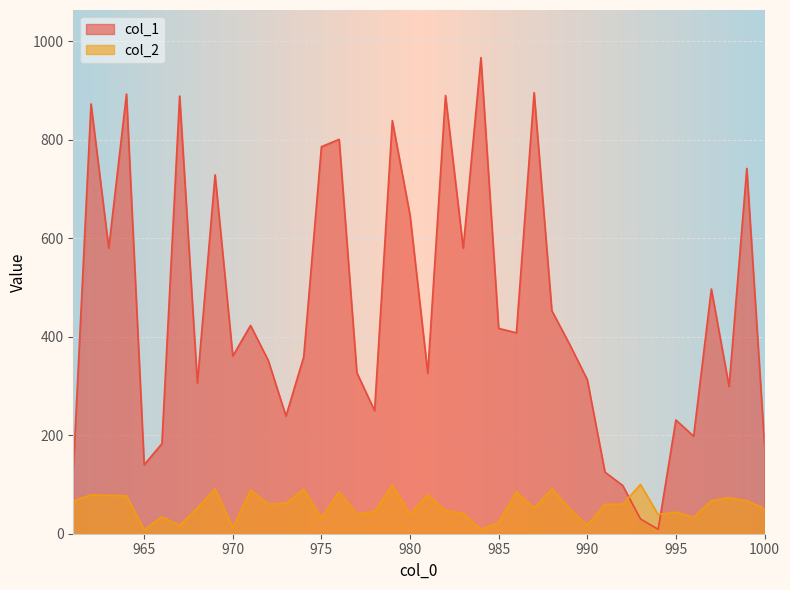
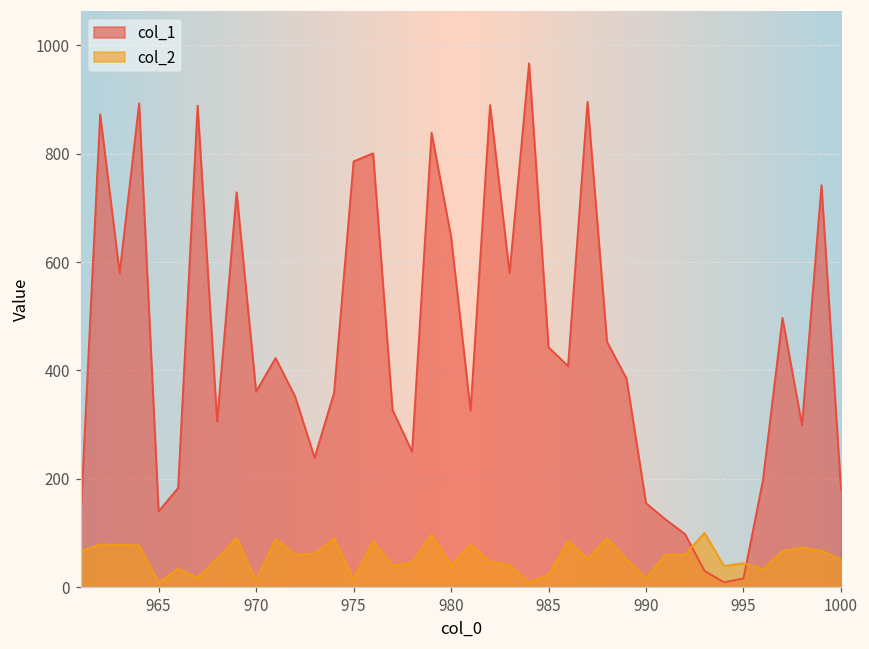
col_2, 975: 30 -> 20
col_1, 985: 420 -> 440
col_1, 990: 310 -> 160
col_1, 995: 230 -> 20
